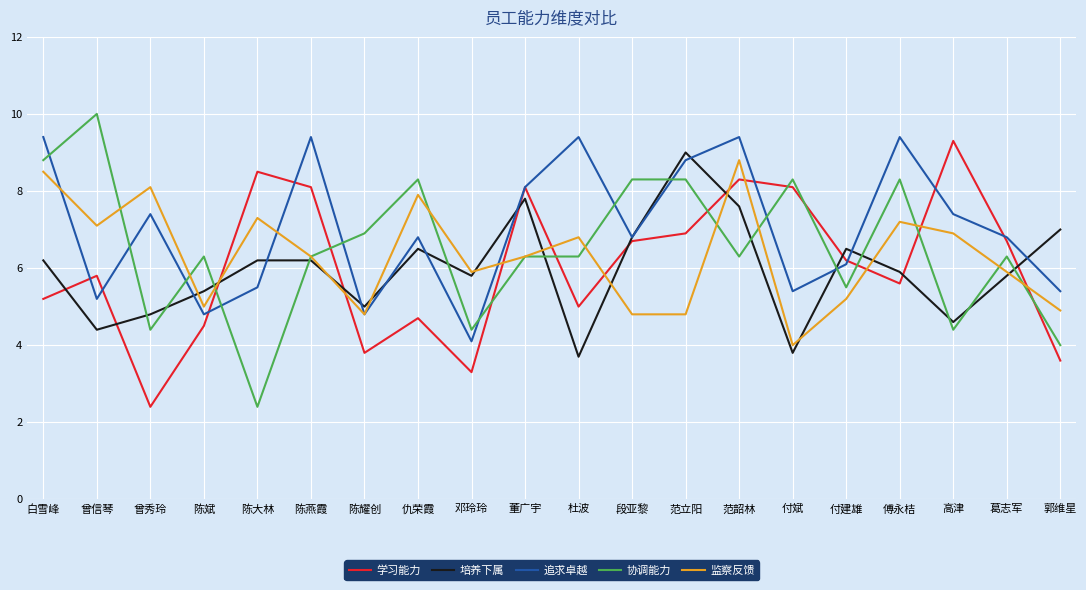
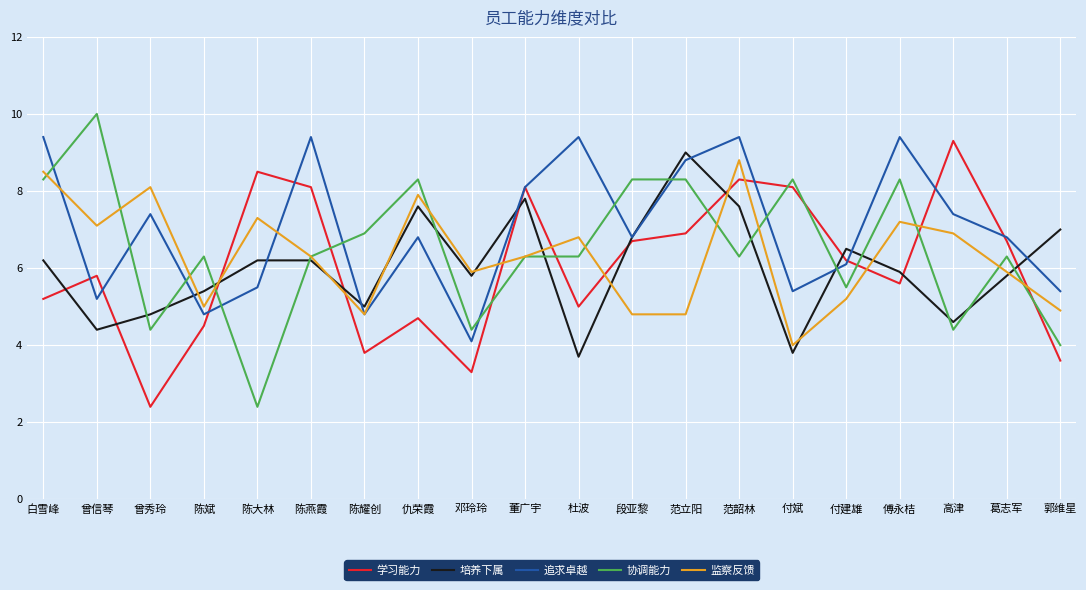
协调能力, 白雪峰: 8.8 -> 8.3
培养下属, 仇荣霞: 6.5 -> 7.6
